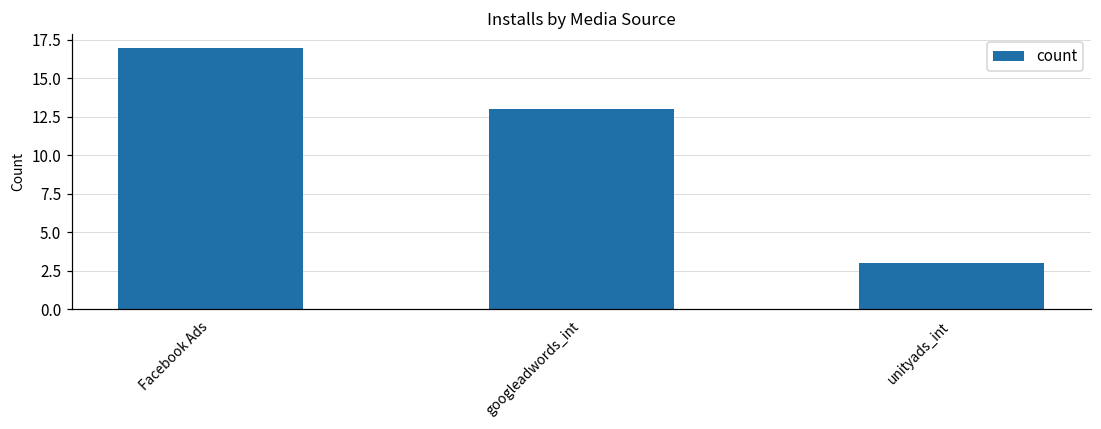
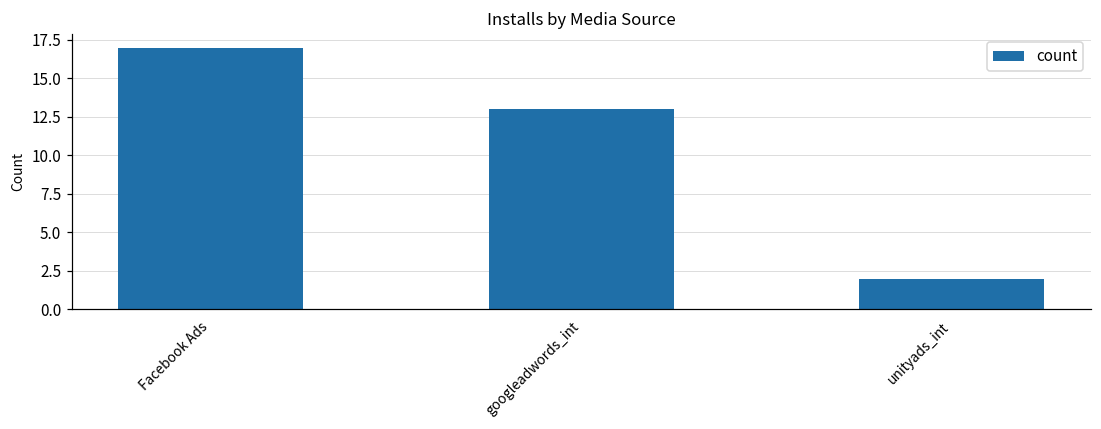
unityads_int: 3 -> 2
